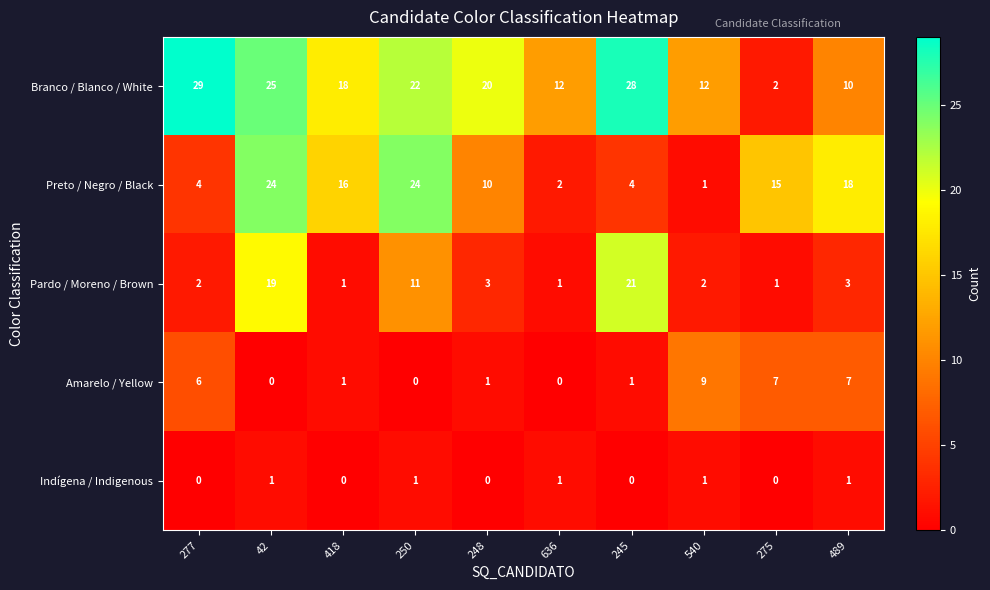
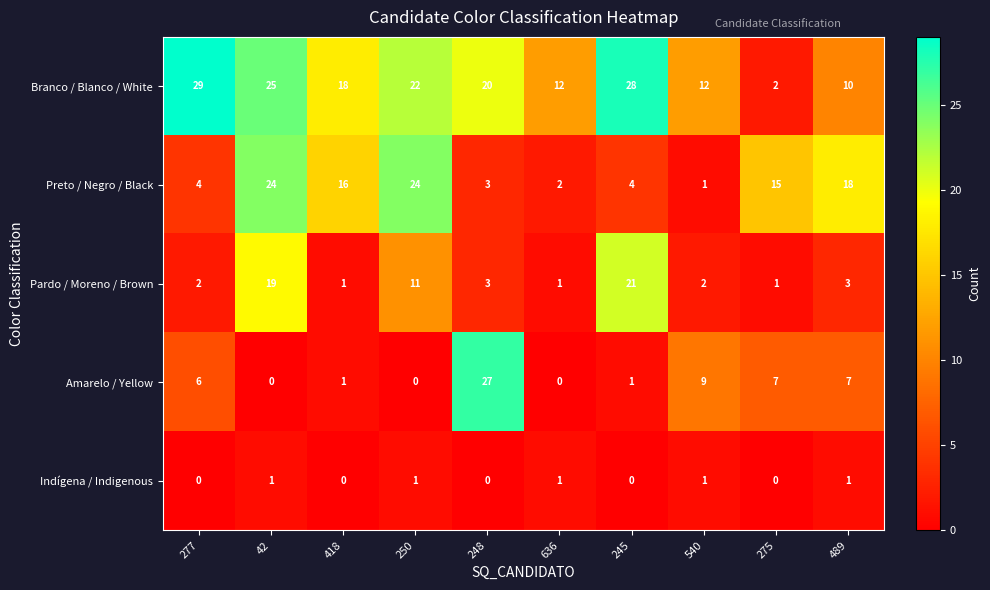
Preto / Negro / Black, 248: 10 -> 3
Amarelo / Yellow, 248: 1 -> 27
